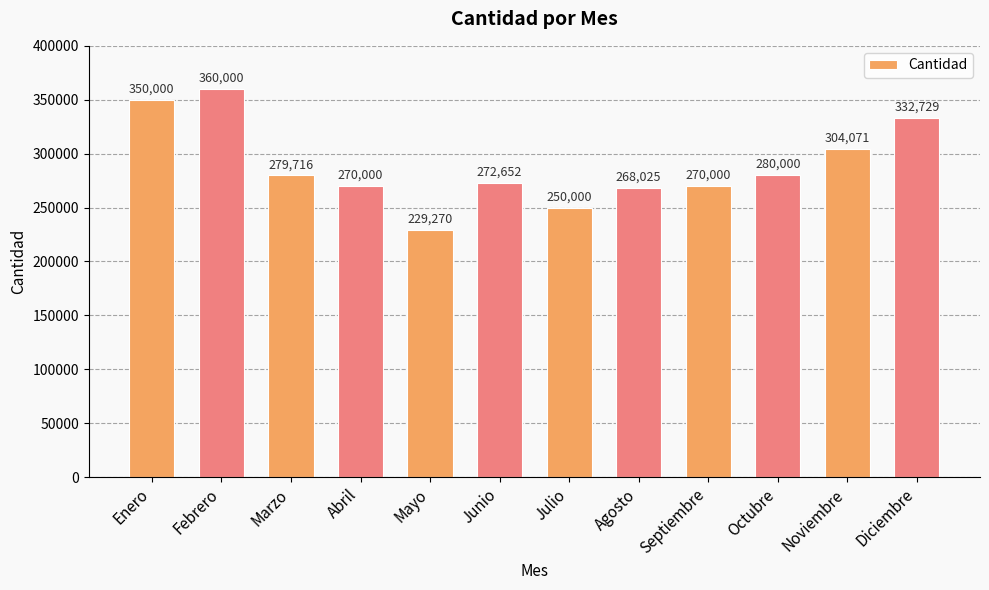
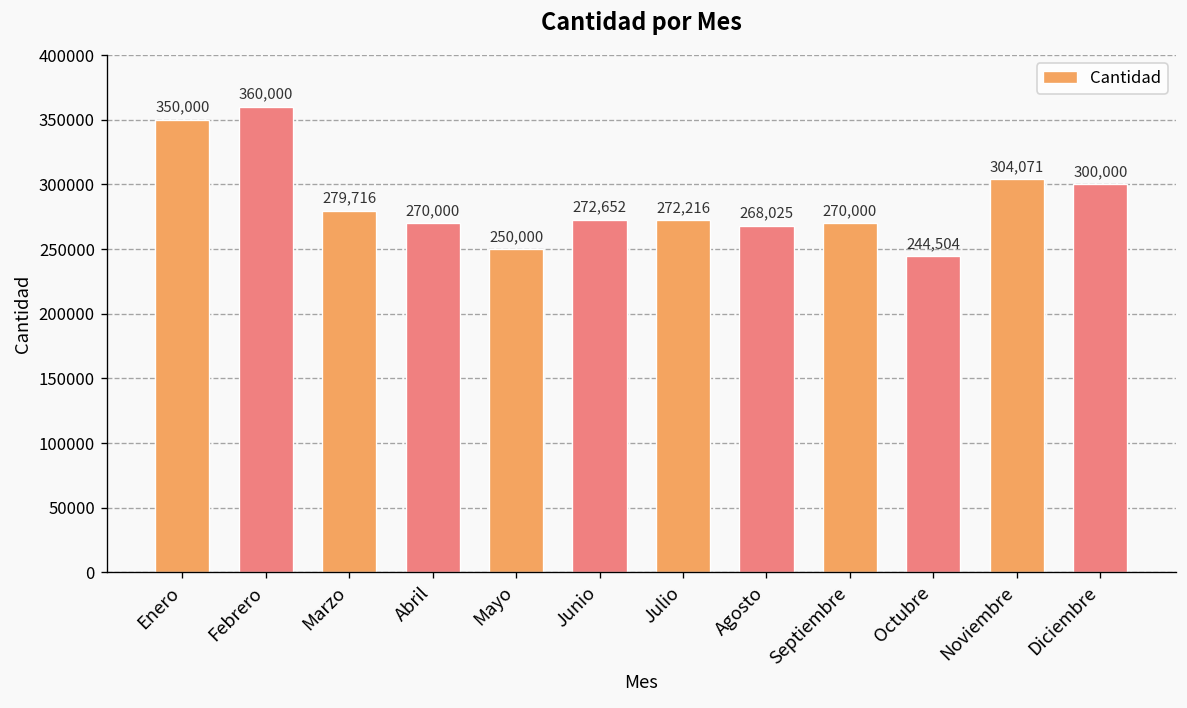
Mayo: 229,270 -> 250,000
Julio: 250,000 -> 272,216
Octubre: 280,000 -> 244,504
Diciembre: 332,729 -> 300,000
